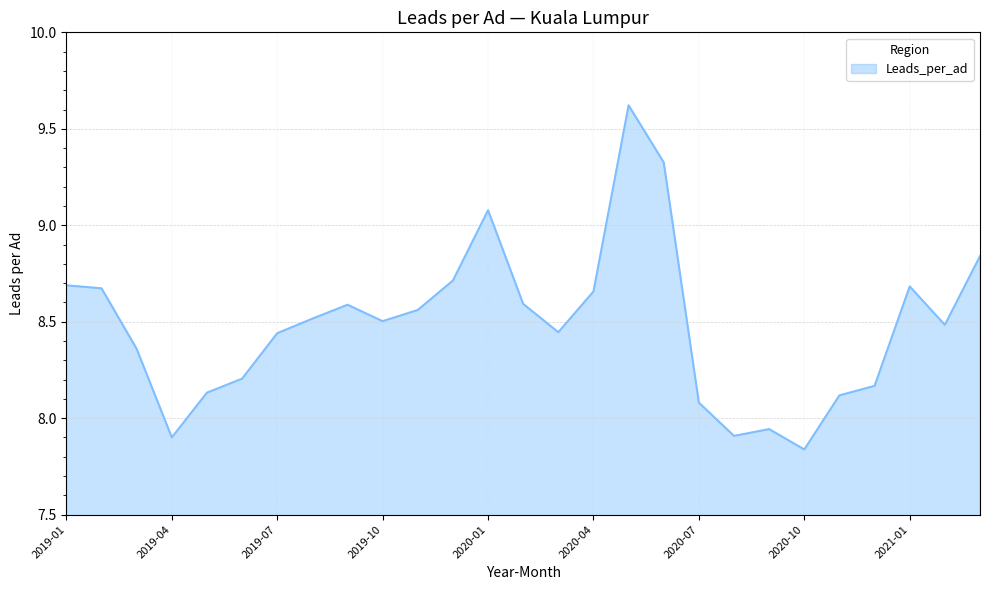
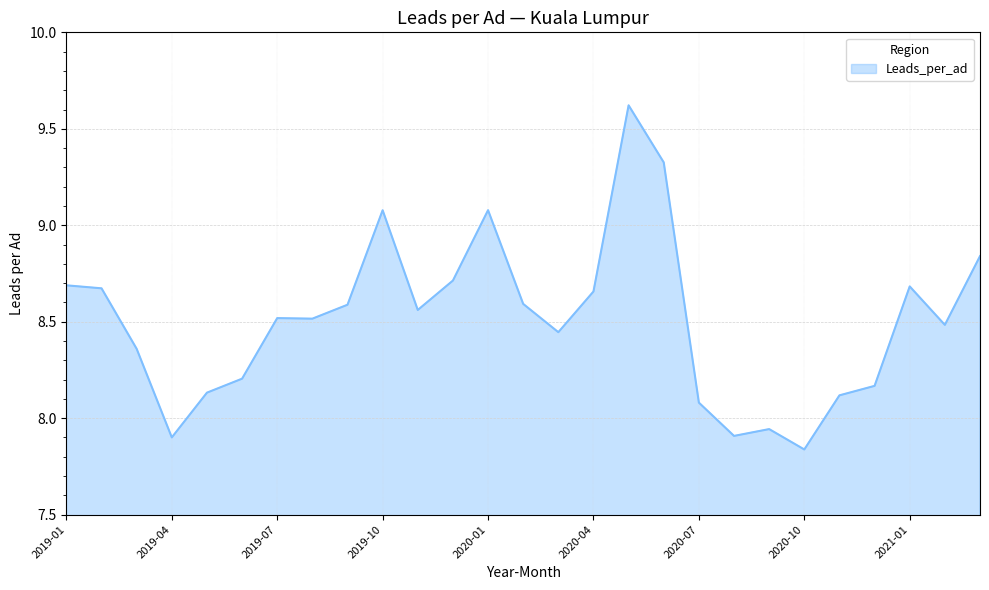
2019-07: 8.44 -> 8.52
2019-10: 8.50 -> 9.08
